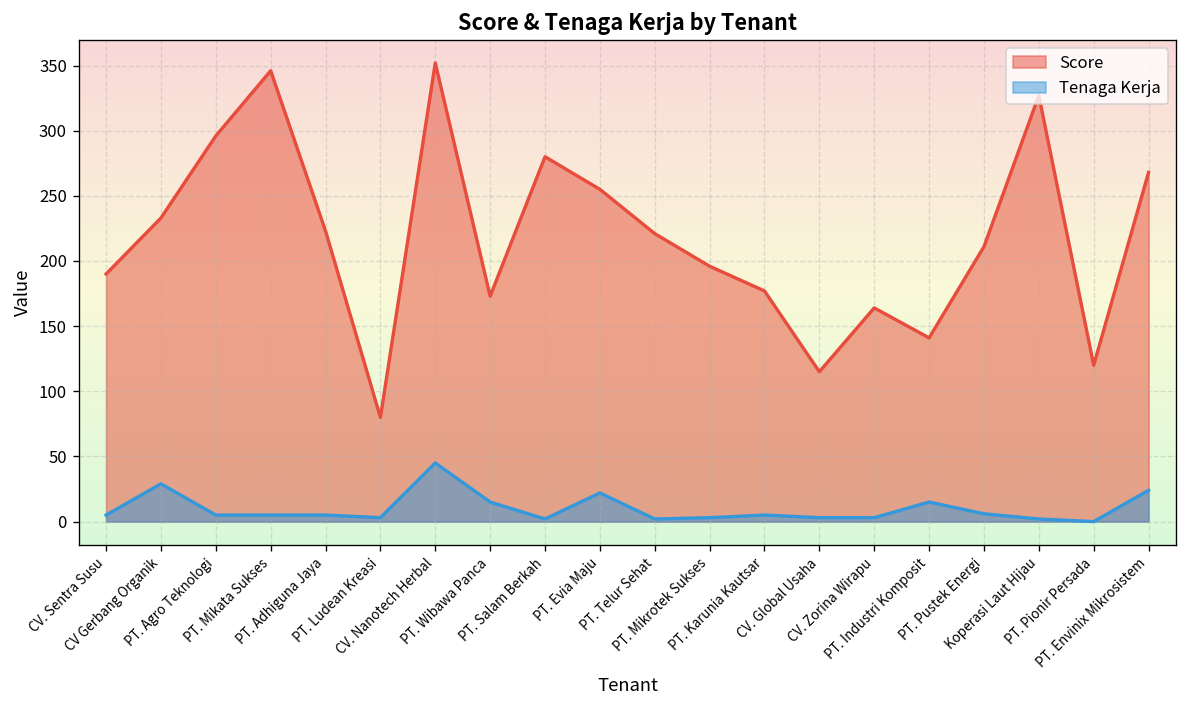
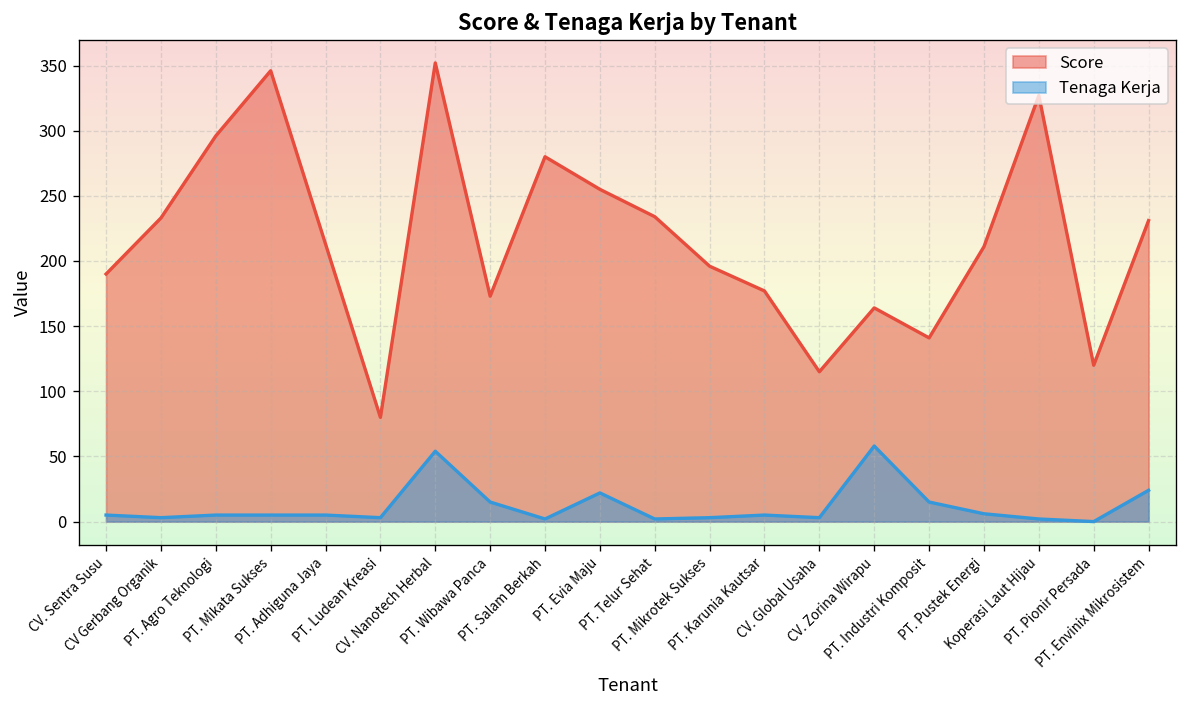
Tenaga Kerja, CV Gerbang Organik: 29 -> 3
Score, PT. Adhiguna Jaya: 223 -> 213
Tenaga Kerja, CV. Nanotech Herbal: 45 -> 54
Score, PT. Telur Sehat: 221 -> 234
Tenaga Kerja, CV. Zorina Wirapu: 3 -> 58
Score, PT. Envinix Mikrosistem: 268 -> 231
